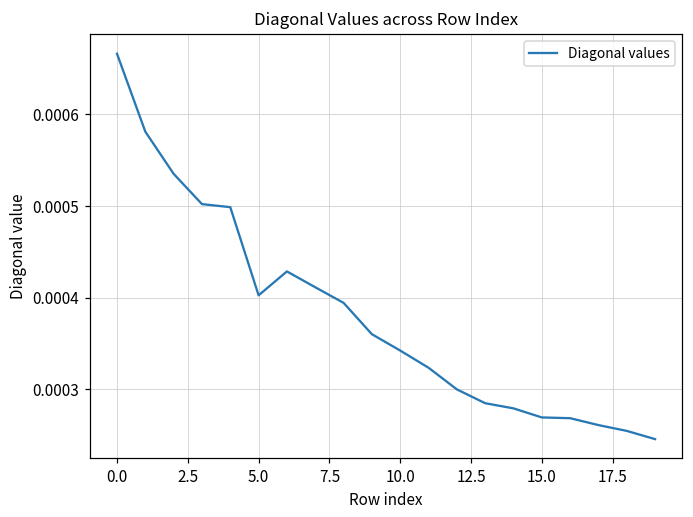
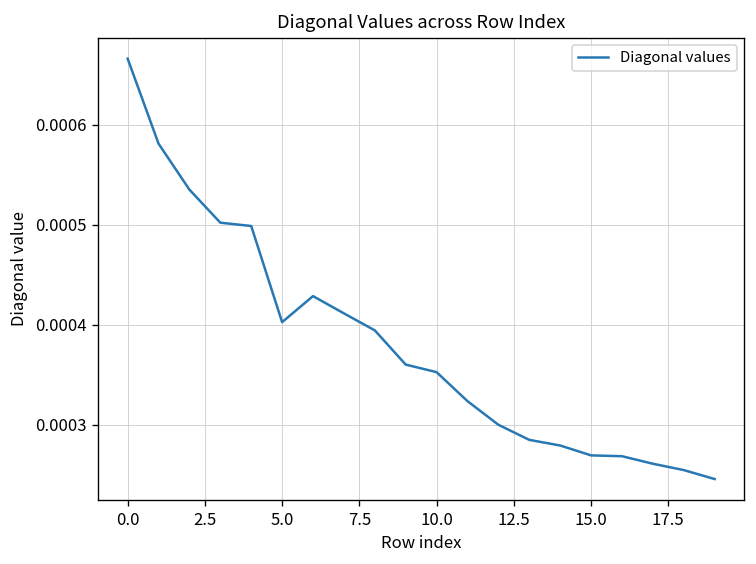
10.0: 0.00034 -> 0.00035
